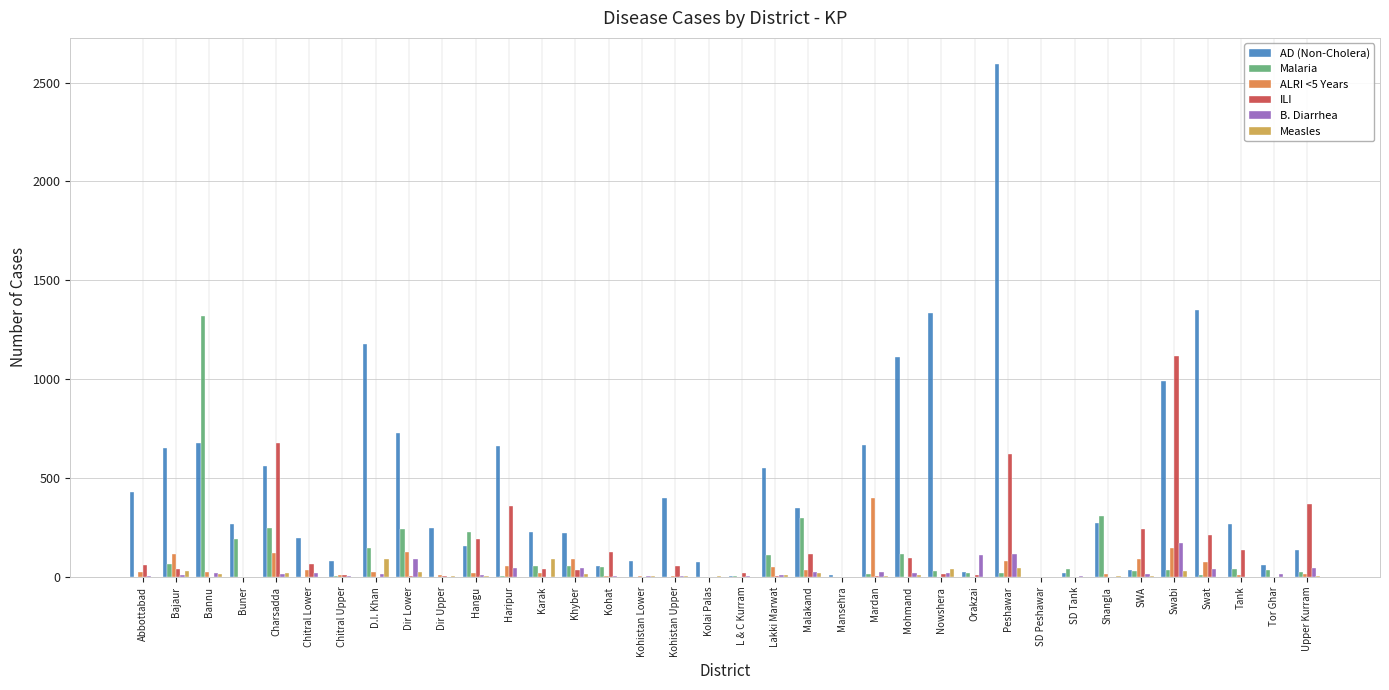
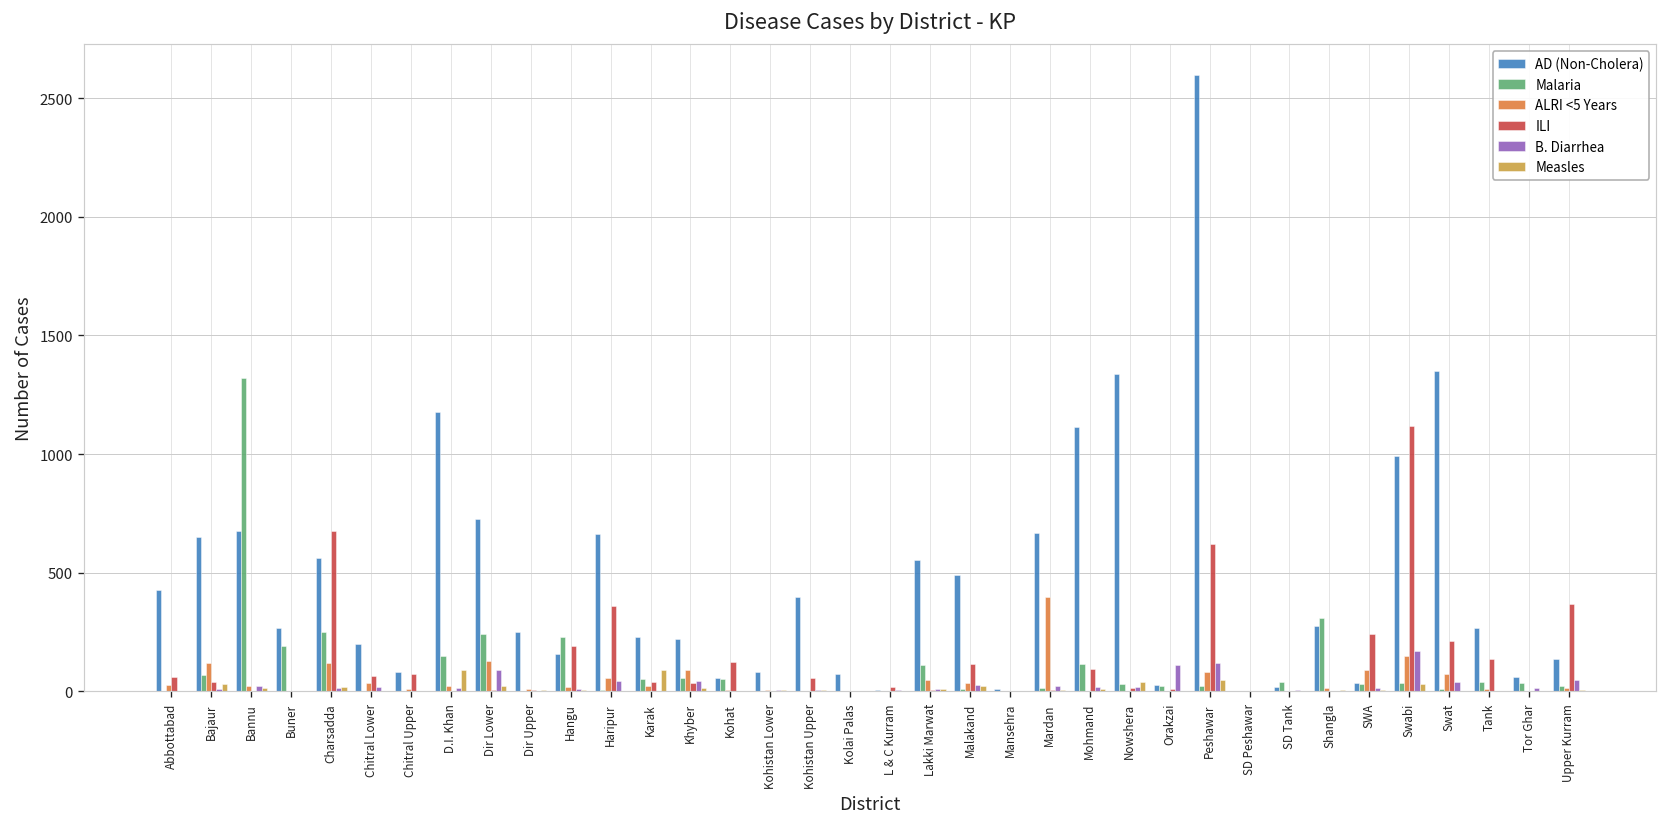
ILI, Chitral Upper: 10 -> 70
AD (Non-Cholera), Malakand: 350 -> 490
Malaria, Malakand: 300 -> 10
